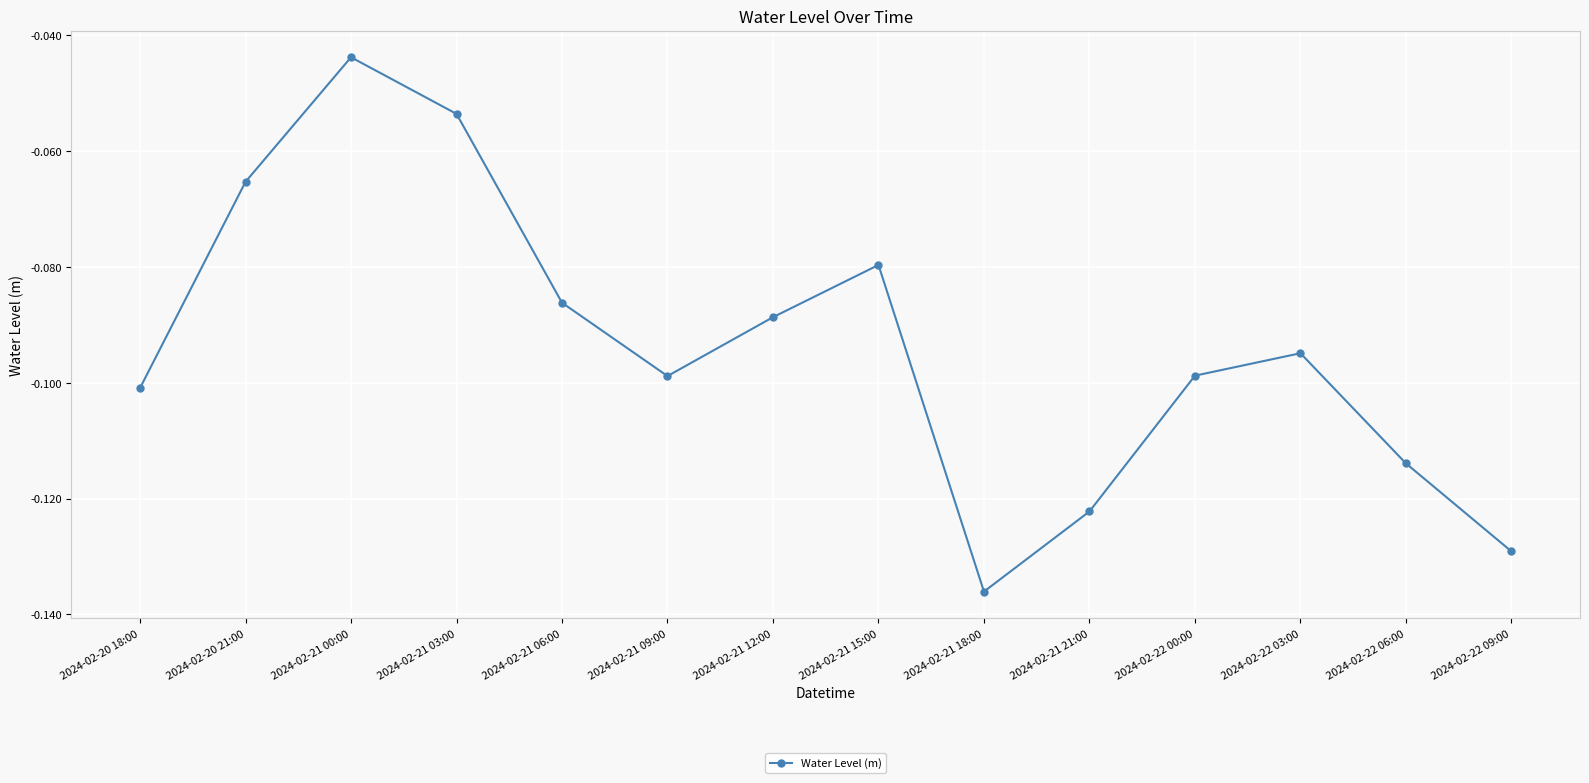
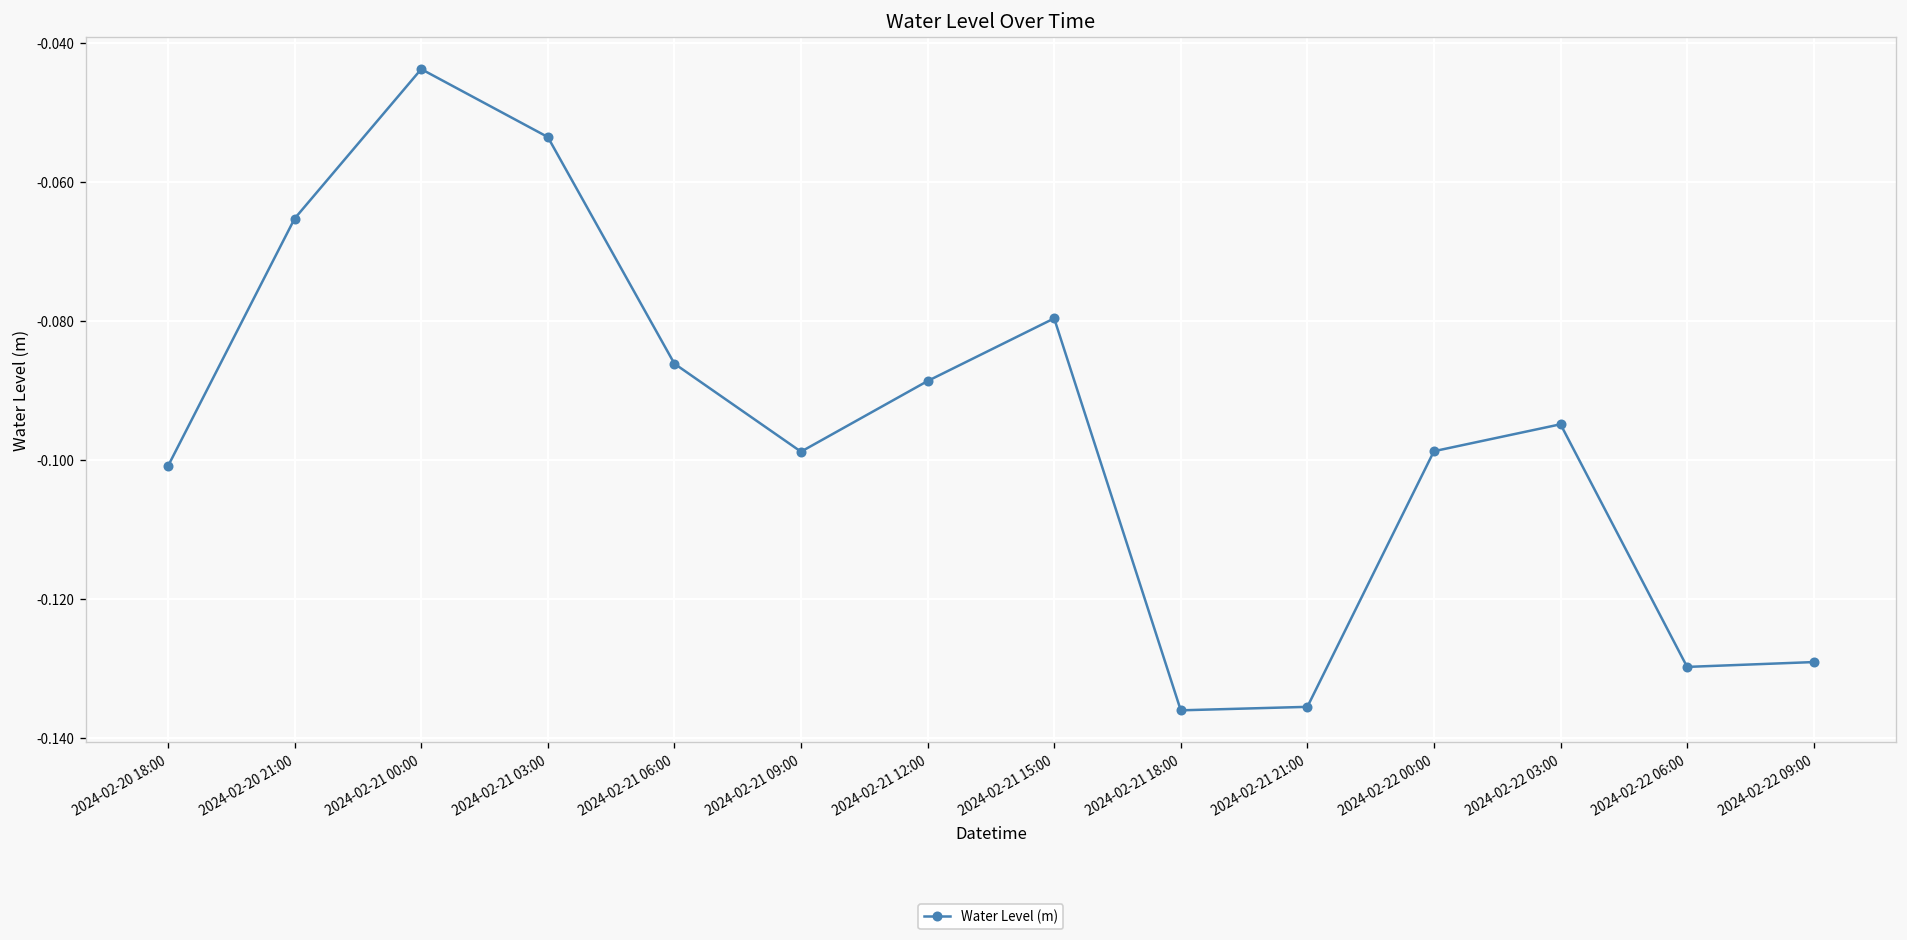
2024-02-21 21:00: -0.122 -> -0.136
2024-02-22 06:00: -0.114 -> -0.130
